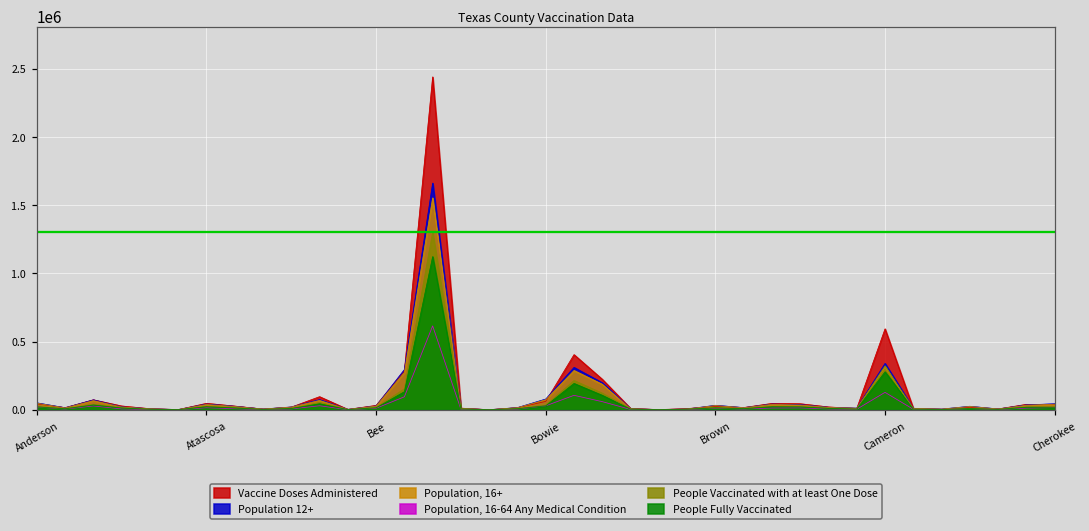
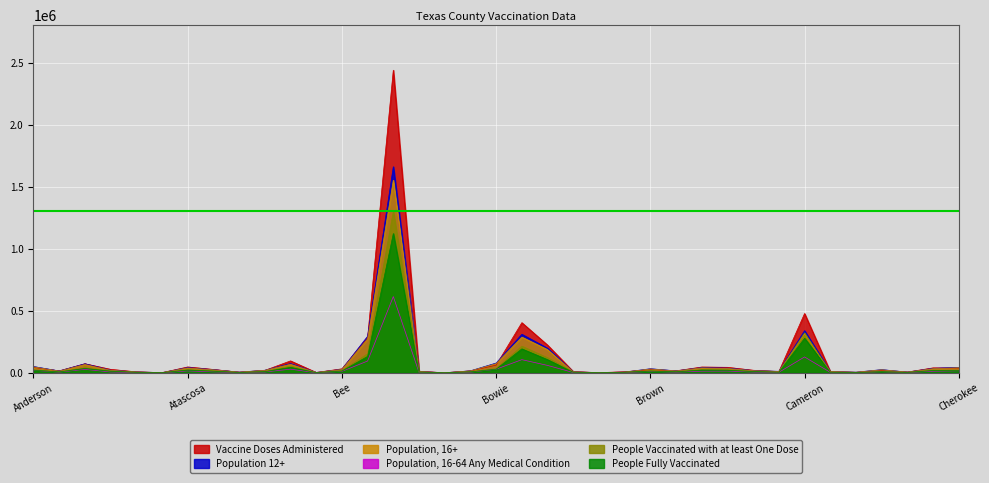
Vaccine Doses Administered, Cameron: 590000 -> 480000
